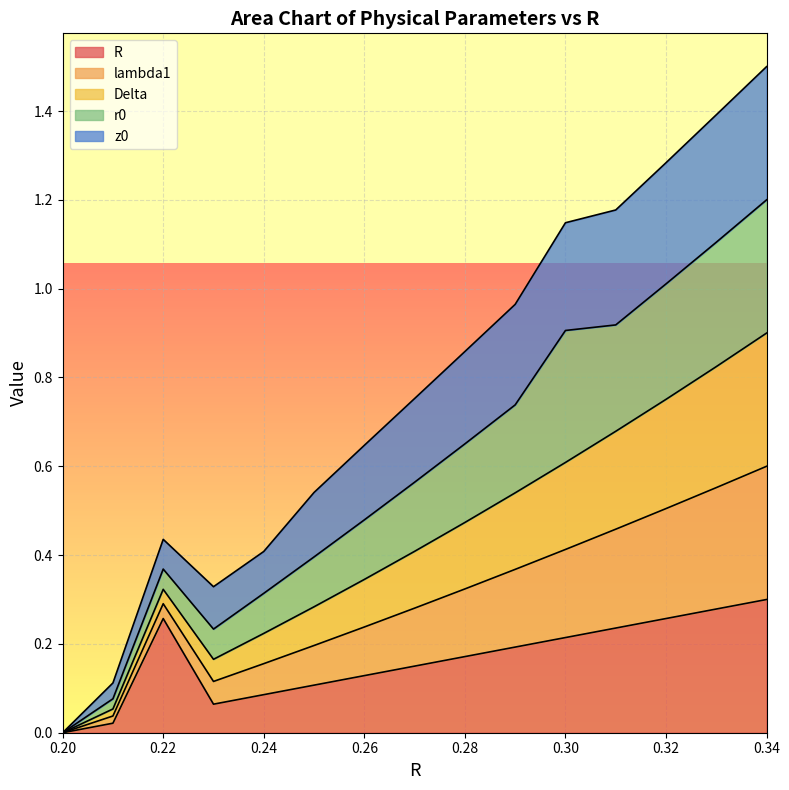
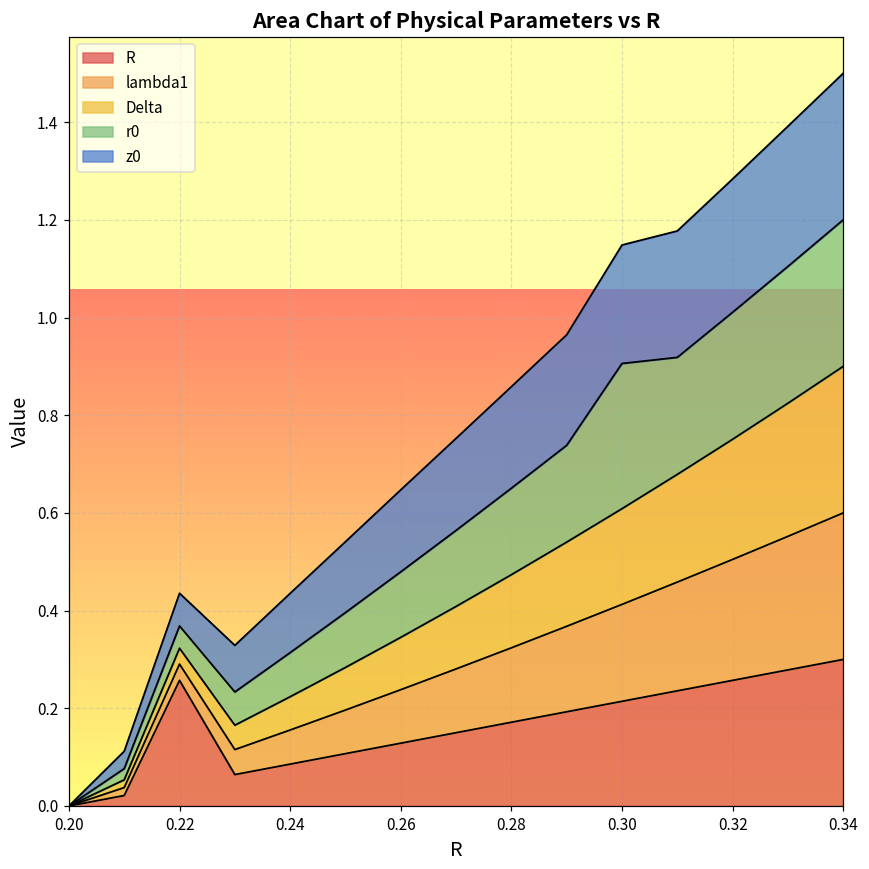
z0, 0.24: 0.09 -> 0.12
